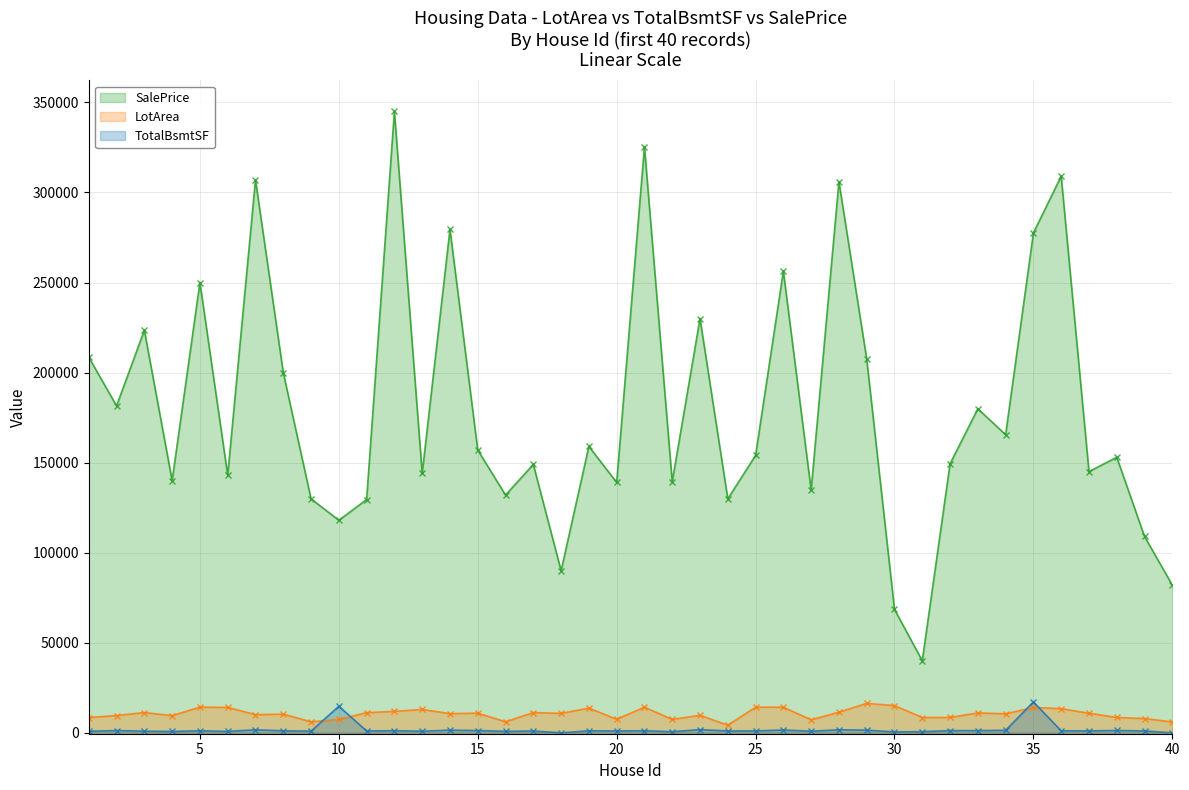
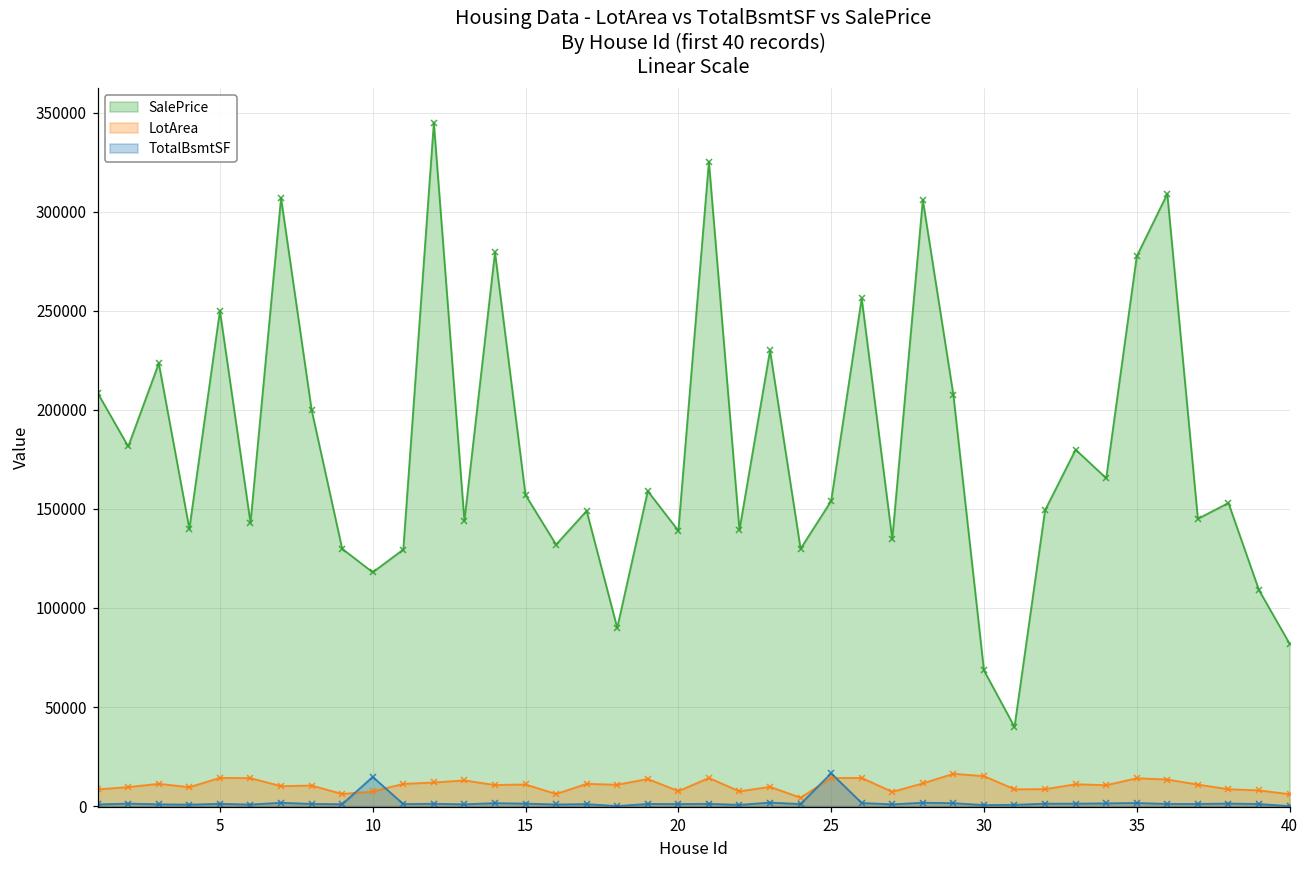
TotalBsmtSF, 25: 1000 -> 17000
TotalBsmtSF, 35: 17000 -> 2000
